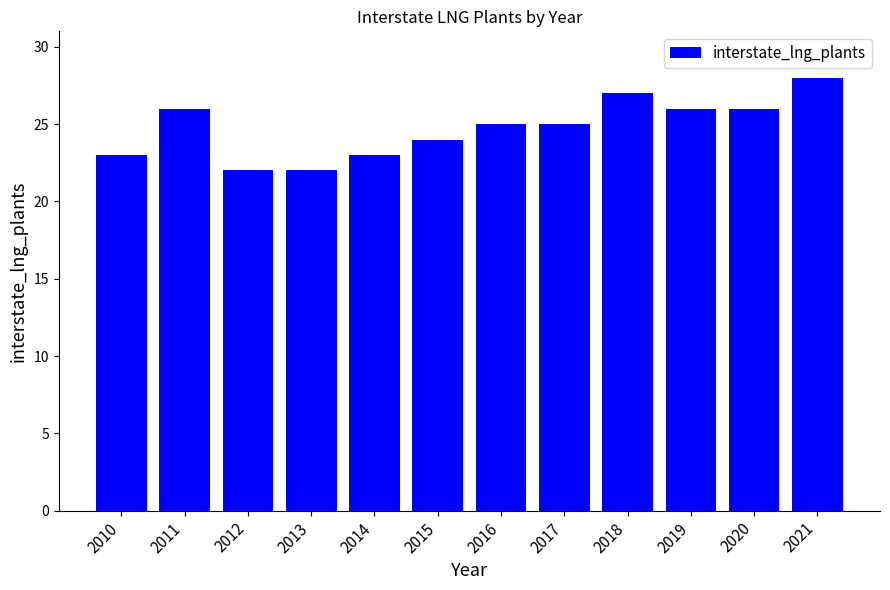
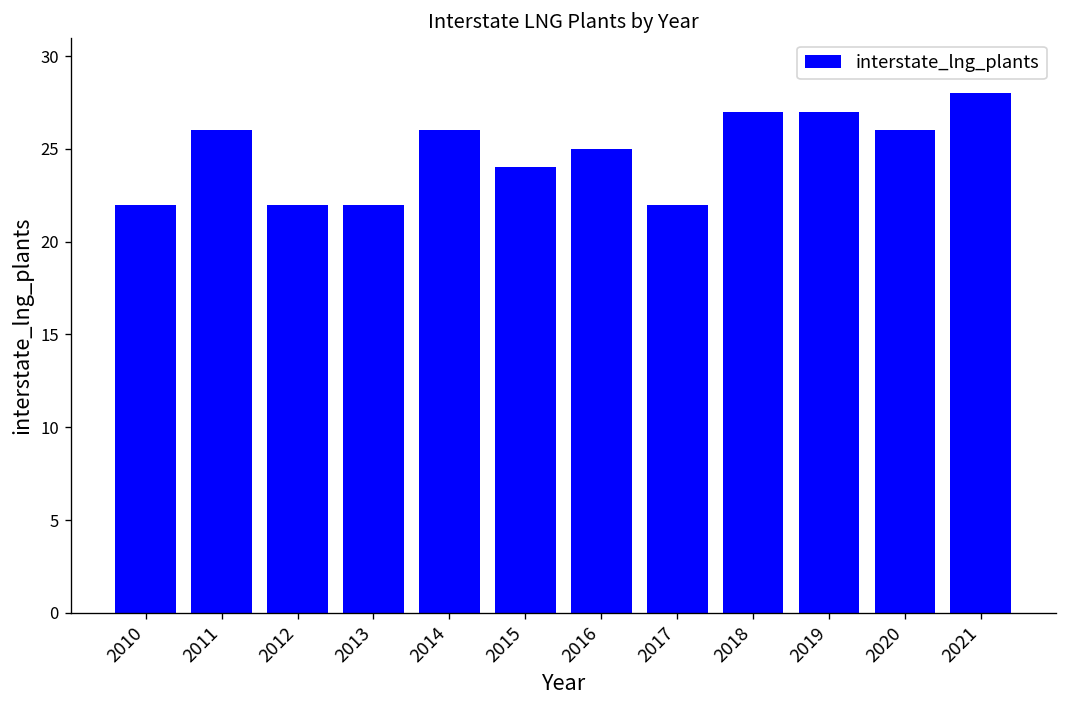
2010: 23 -> 22
2014: 23 -> 26
2017: 25 -> 22
2019: 26 -> 27
